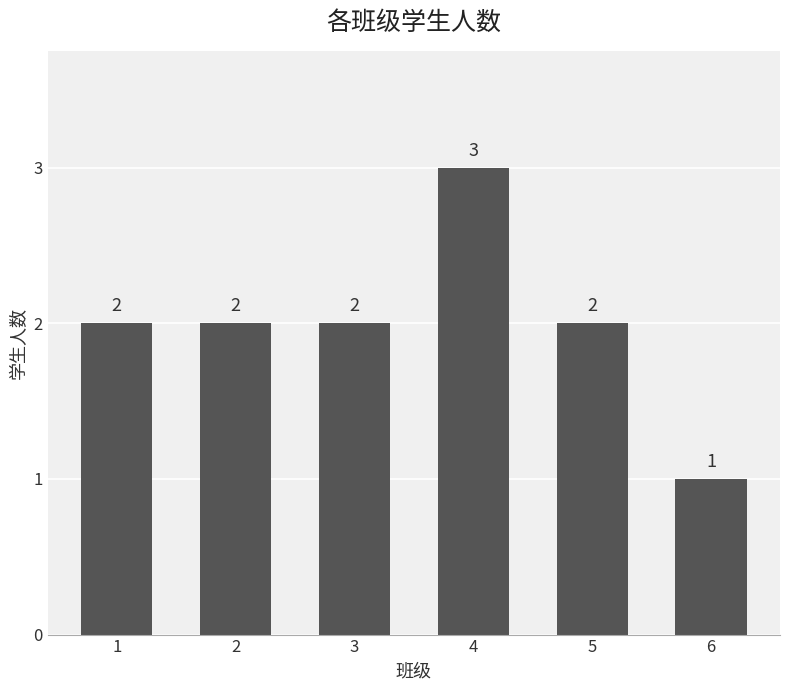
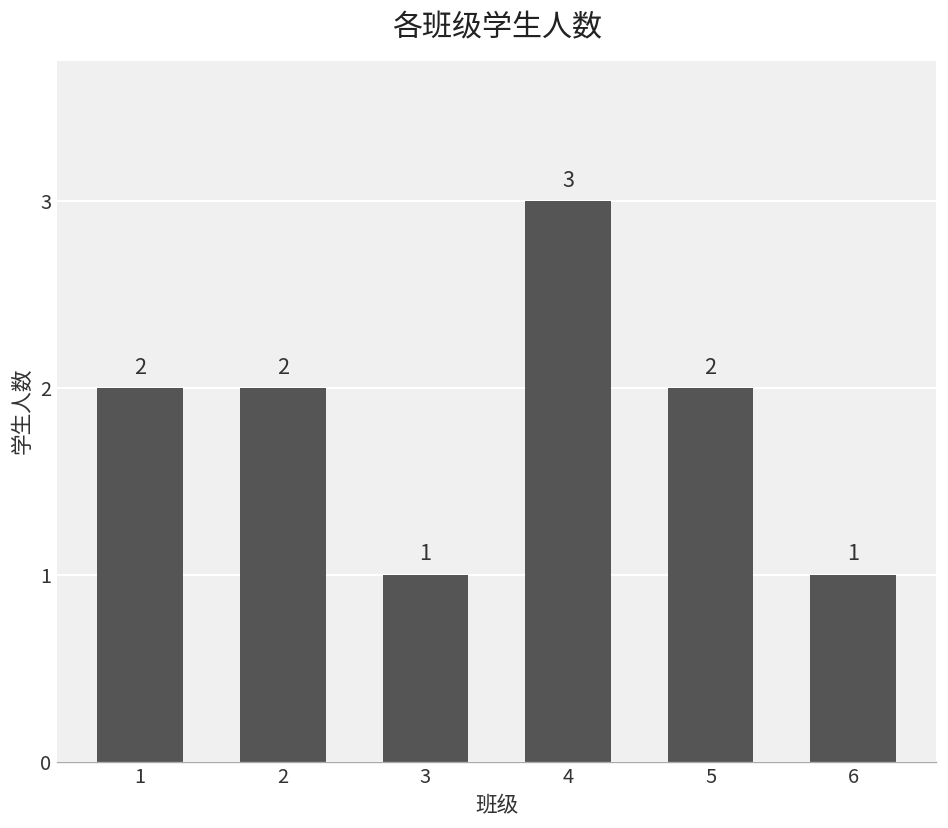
3: 2 -> 1
